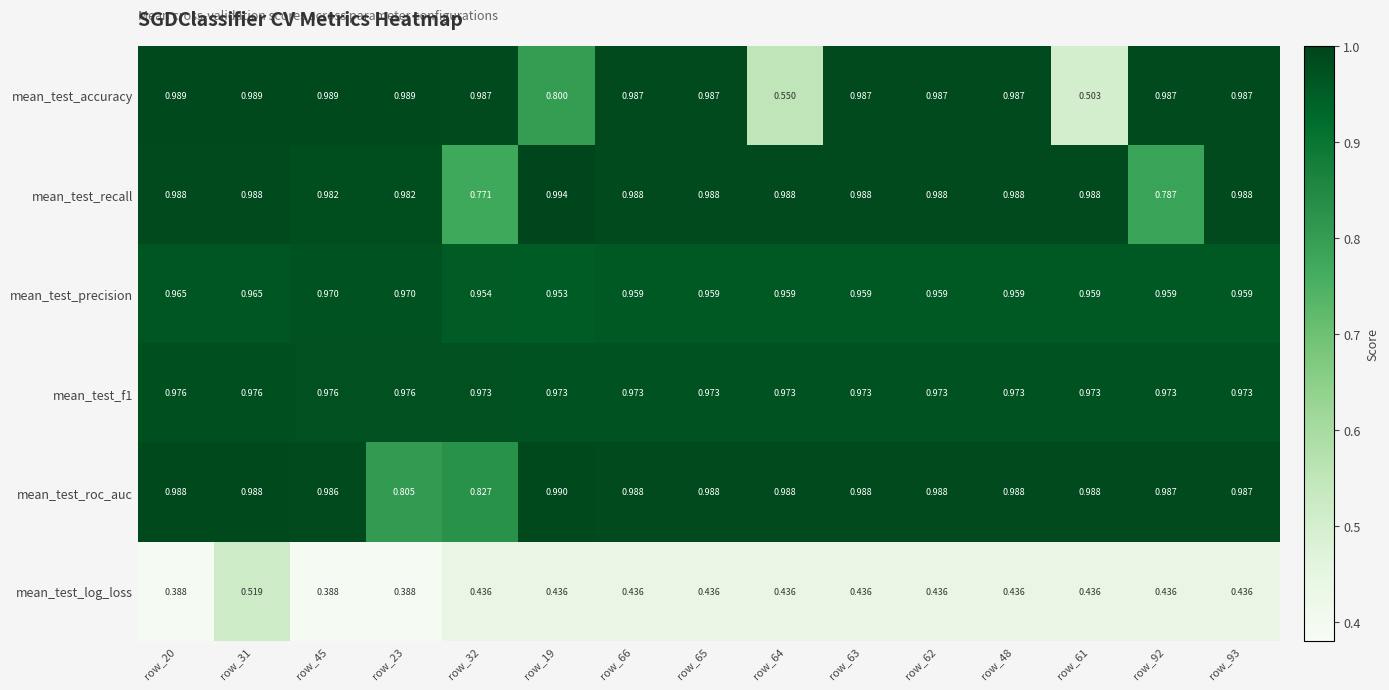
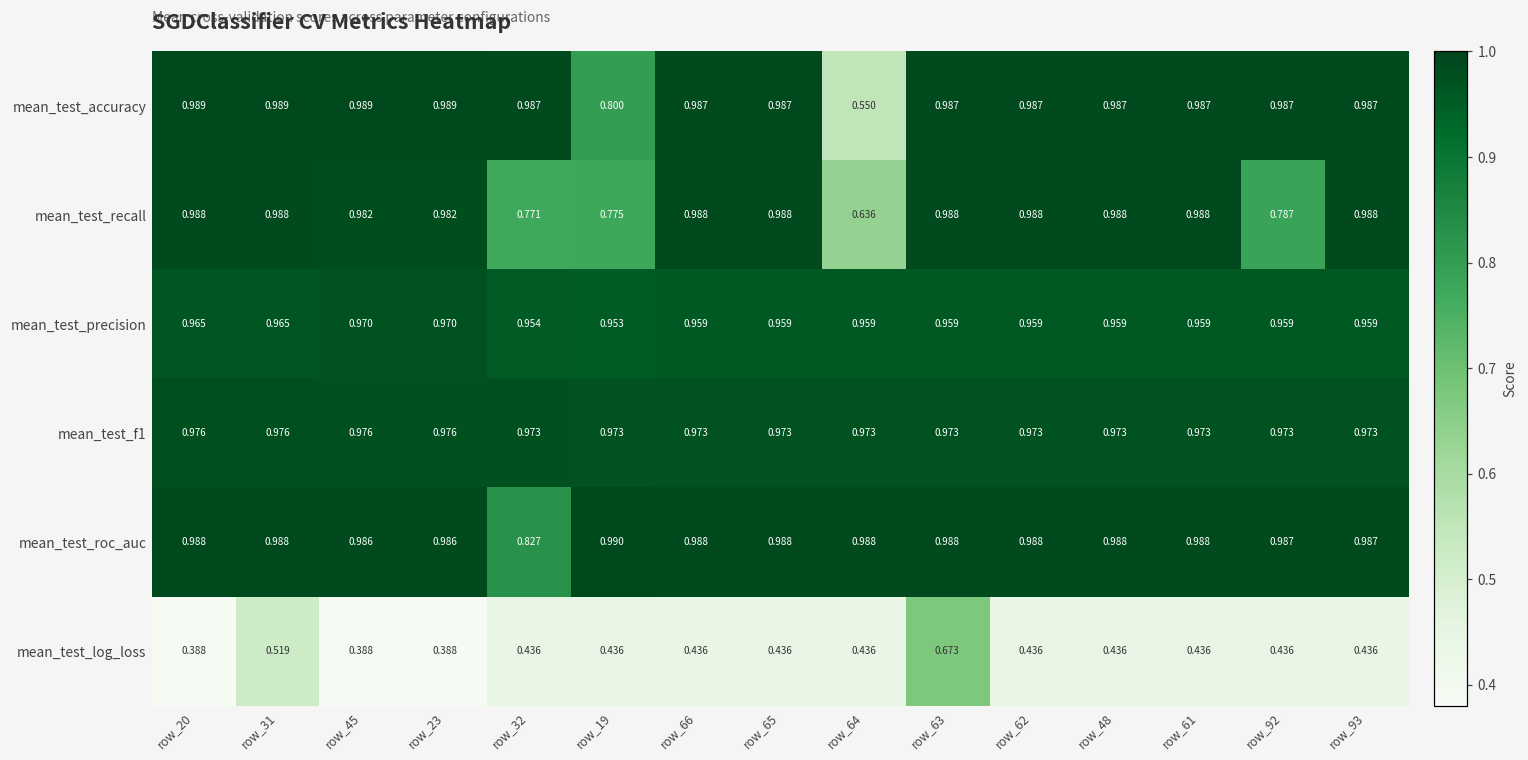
mean_test_accuracy, row_61: 0.503 -> 0.987
mean_test_recall, row_19: 0.994 -> 0.775
mean_test_recall, row_64: 0.988 -> 0.636
mean_test_roc_auc, row_23: 0.805 -> 0.986
mean_test_log_loss, row_63: 0.436 -> 0.673
